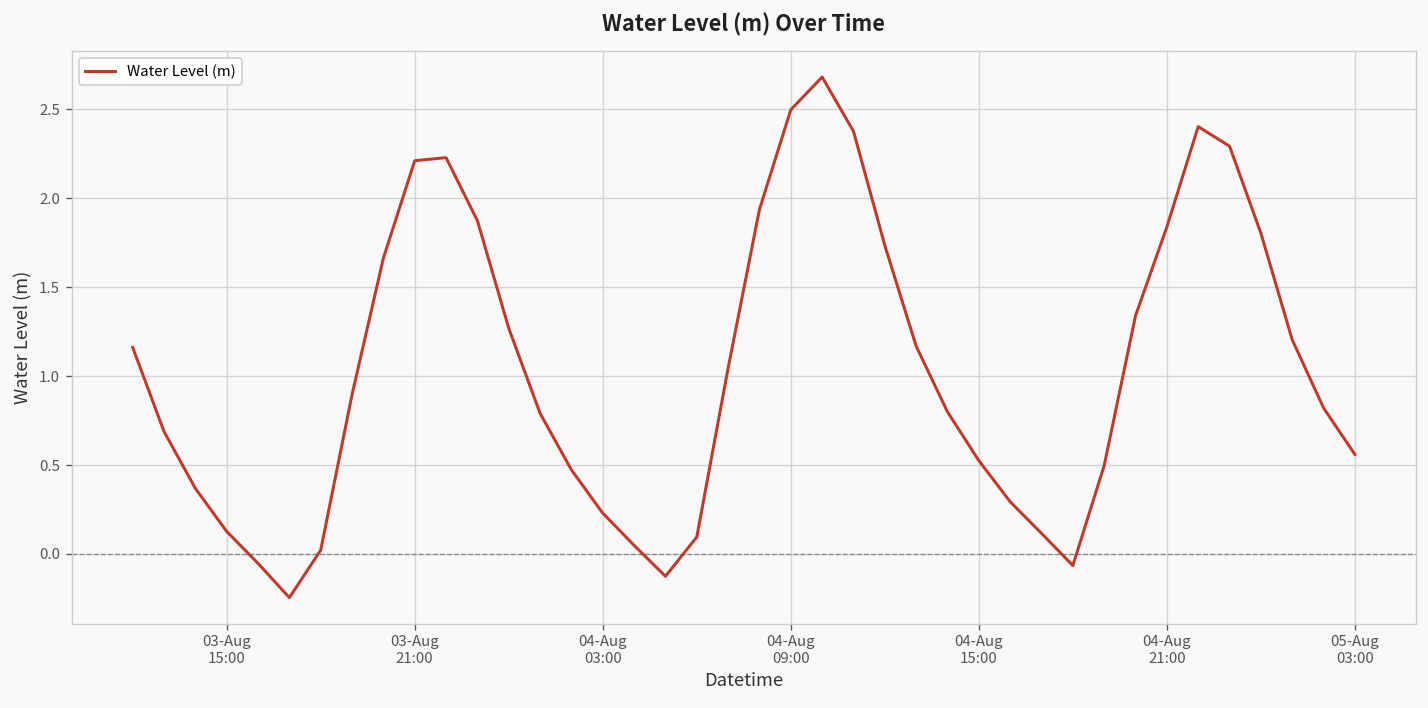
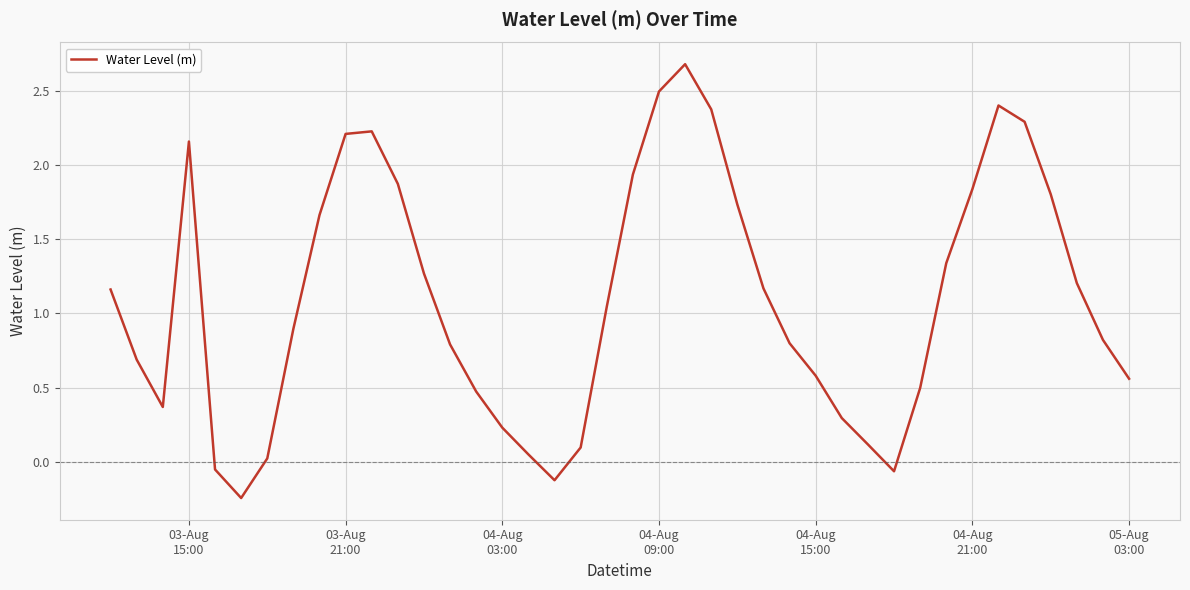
03-Aug 15:00: 0.13 -> 2.16
04-Aug 15:00: 0.53 -> 0.58
